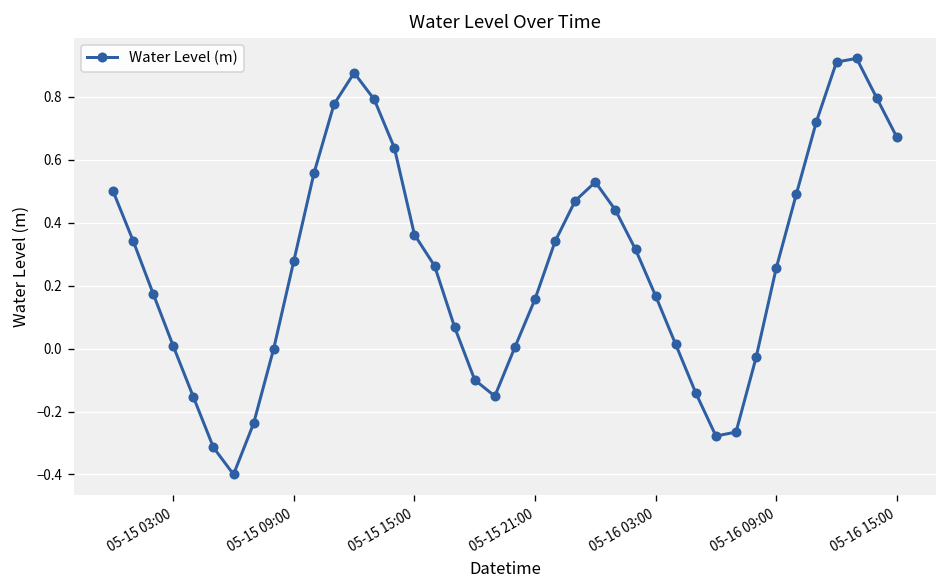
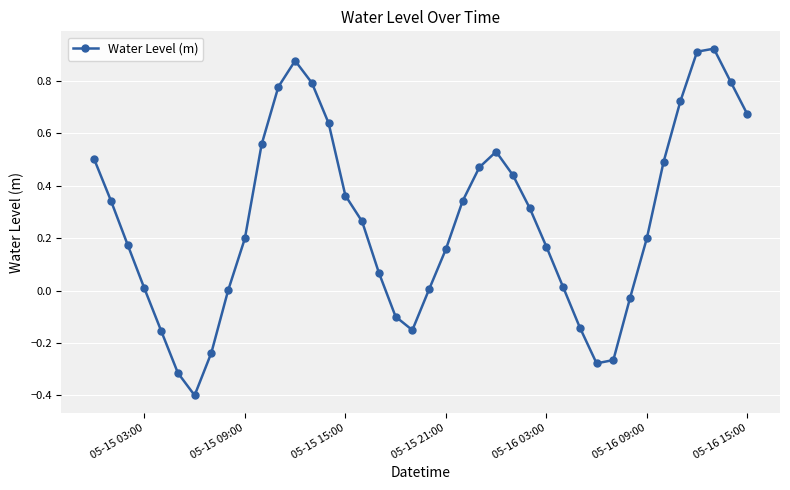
05-15 09:00: 0.28 -> 0.20
05-16 09:00: 0.26 -> 0.20
